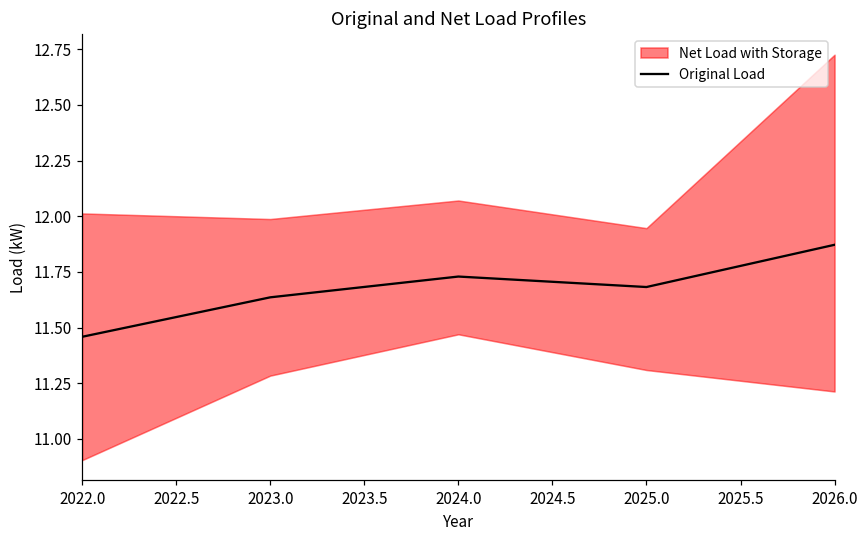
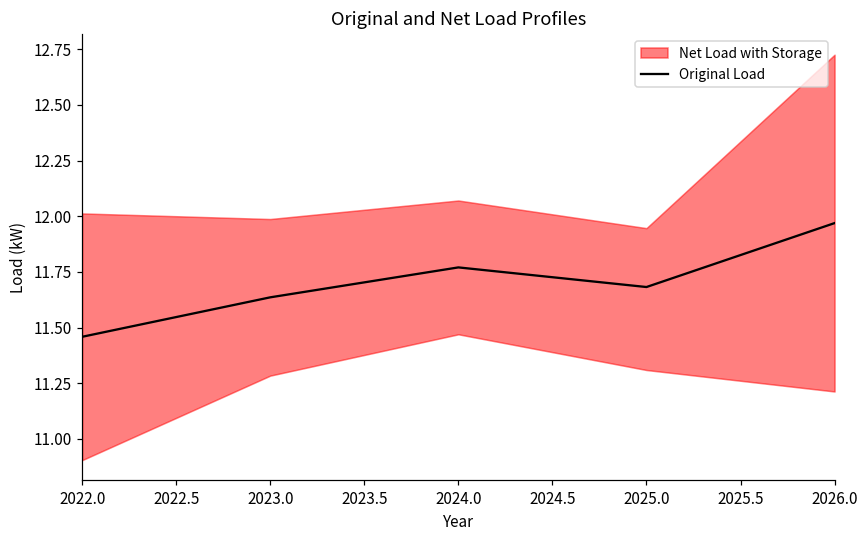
Original Load, 2024.0: 11.73 -> 11.77
Original Load, 2026.0: 11.87 -> 11.97
